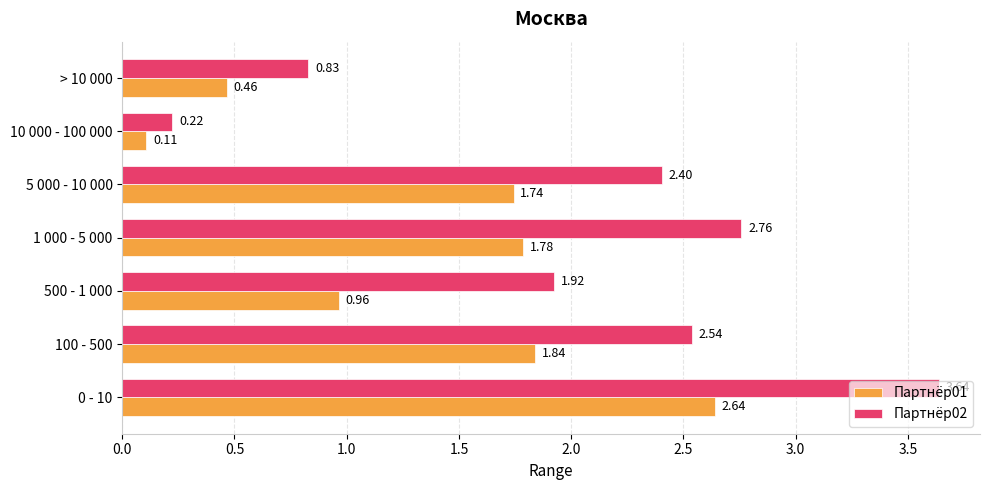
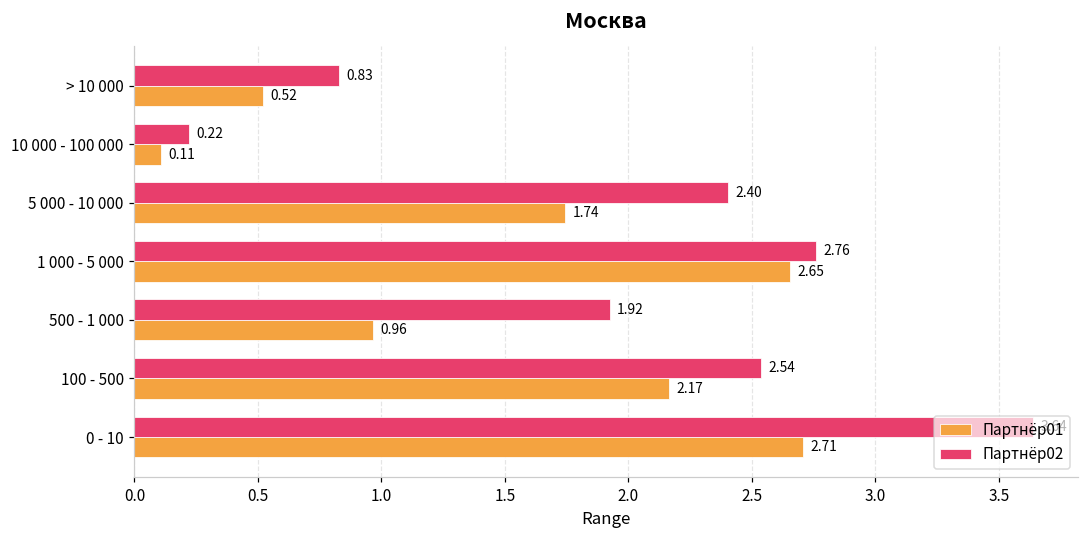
Партнёр01, > 10 000: 0.46 -> 0.52
Партнёр01, 1 000 - 5 000: 1.78 -> 2.65
Партнёр01, 100 - 500: 1.84 -> 2.17
Партнёр01, 0 - 10: 2.64 -> 2.71
